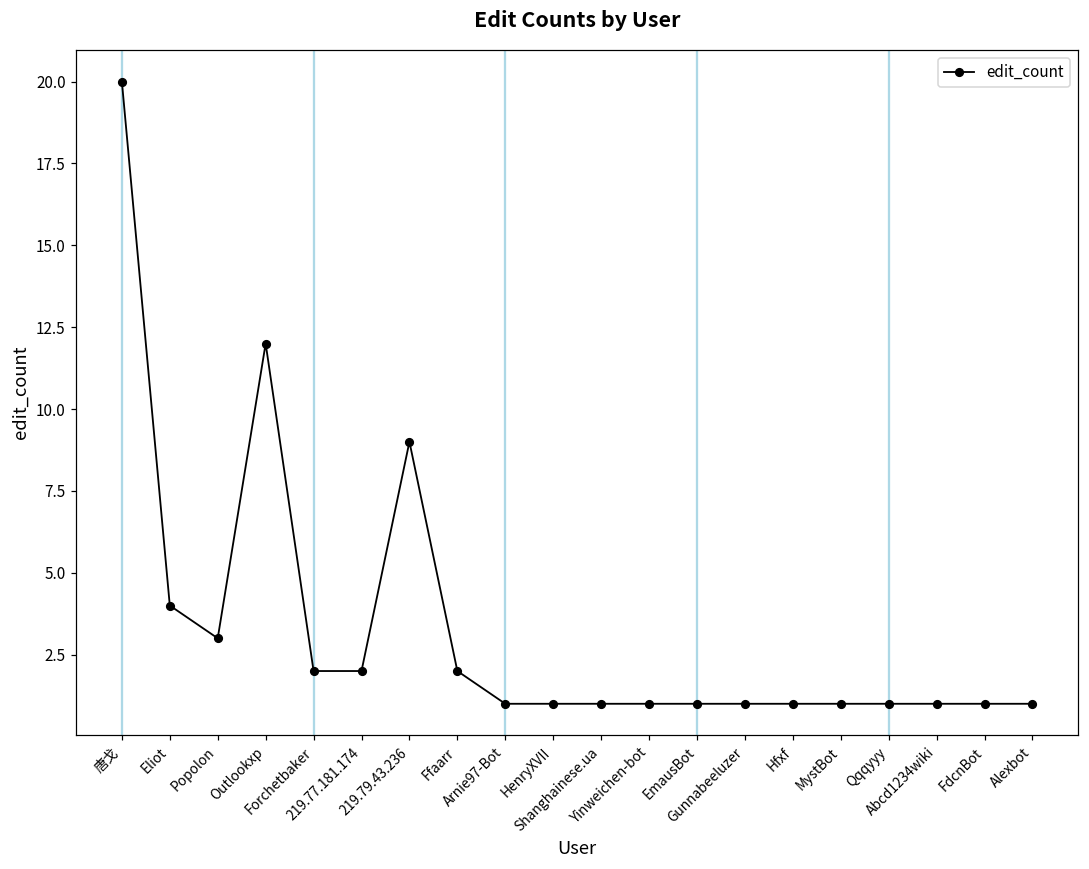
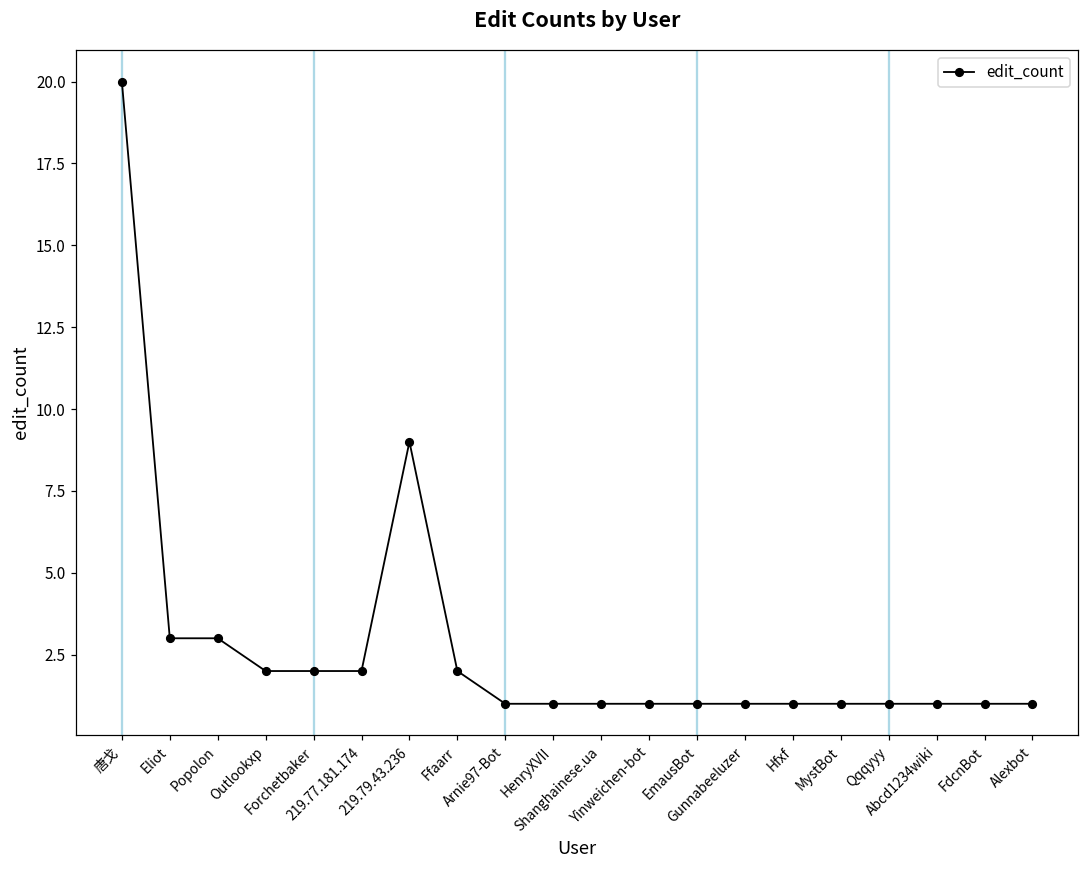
Eliot: 4 -> 3
Outlookxp: 12 -> 2
